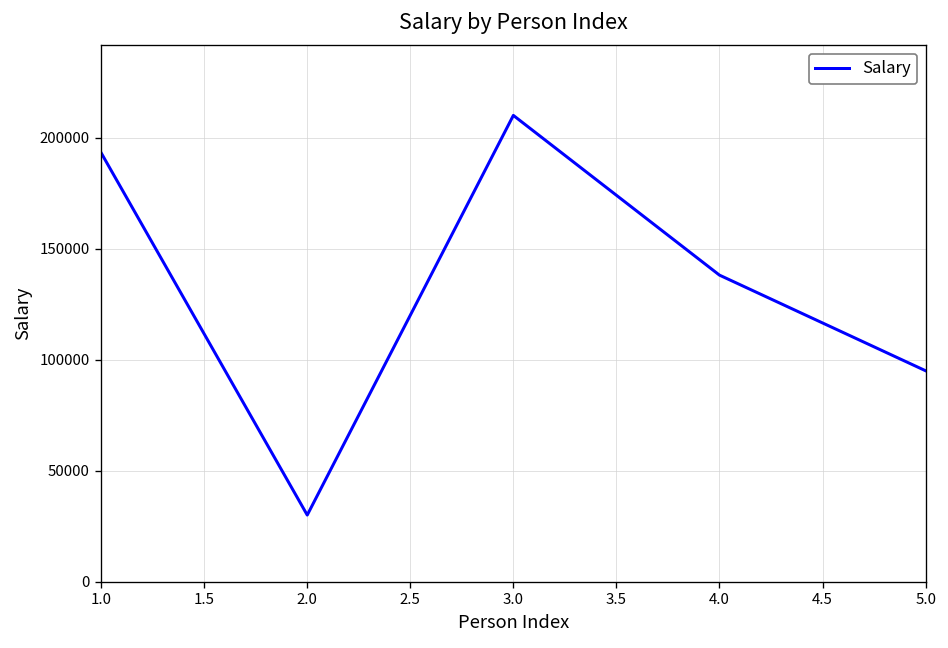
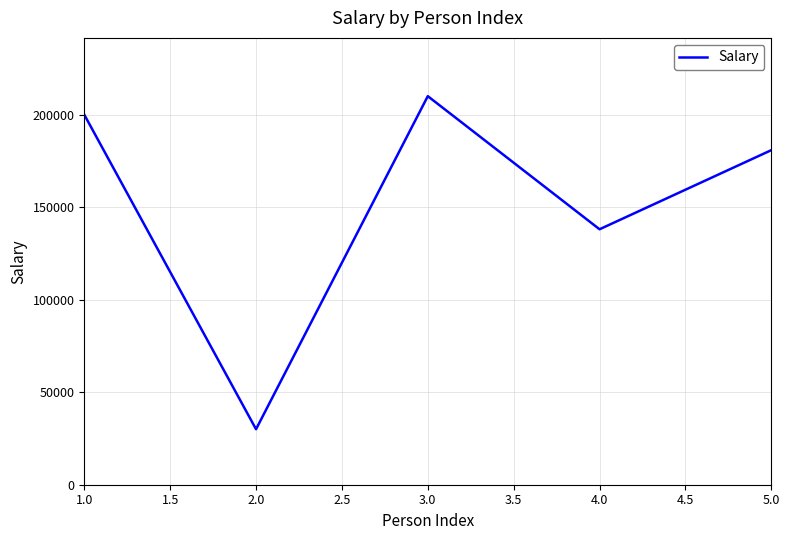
1.0: 193000 -> 200000
5.0: 95000 -> 181000
